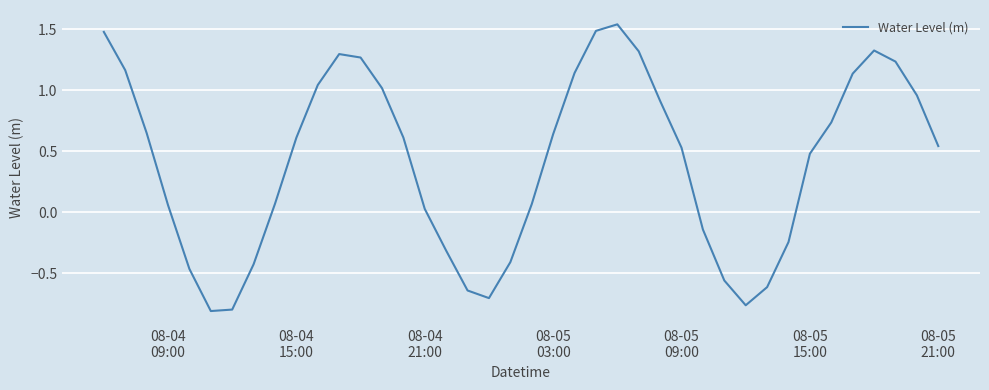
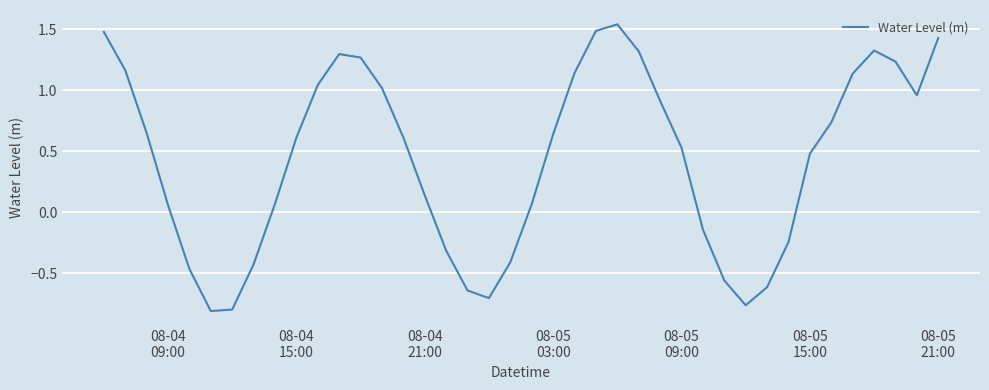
08-04 21:00: 0.03 -> 0.14
08-05 21:00: 0.54 -> 1.43
